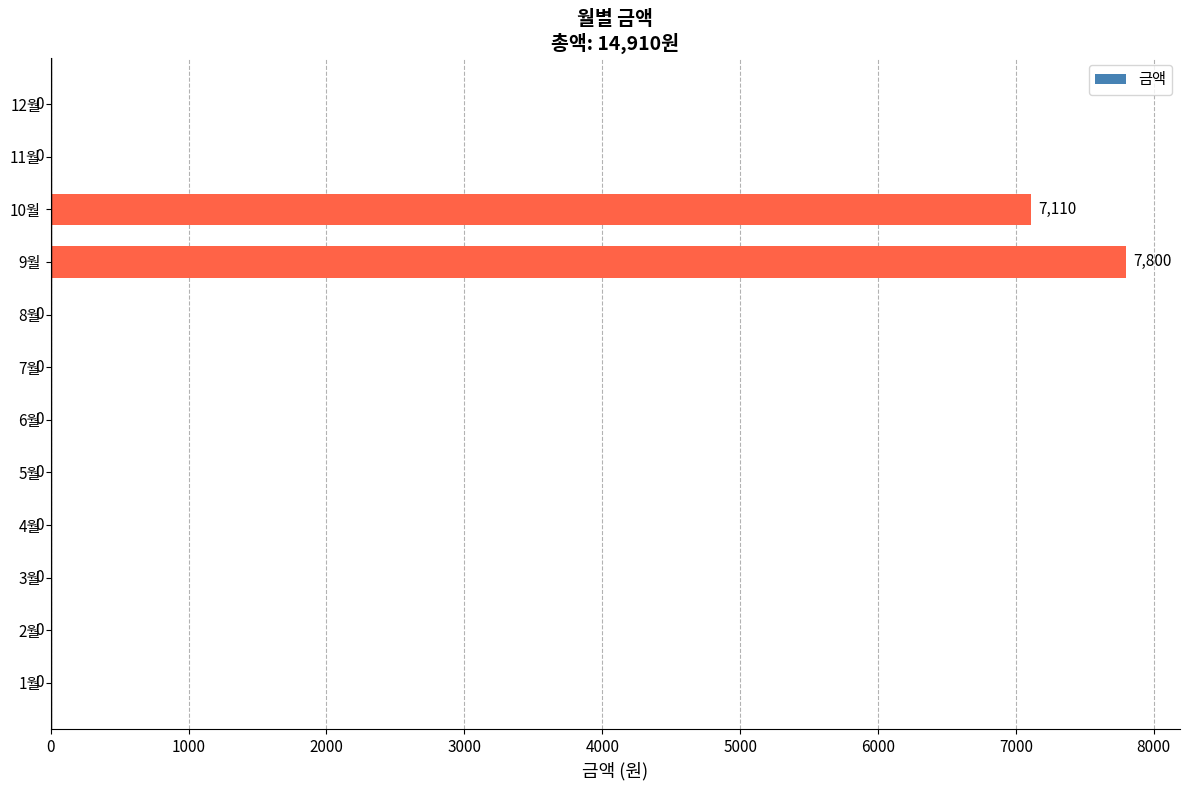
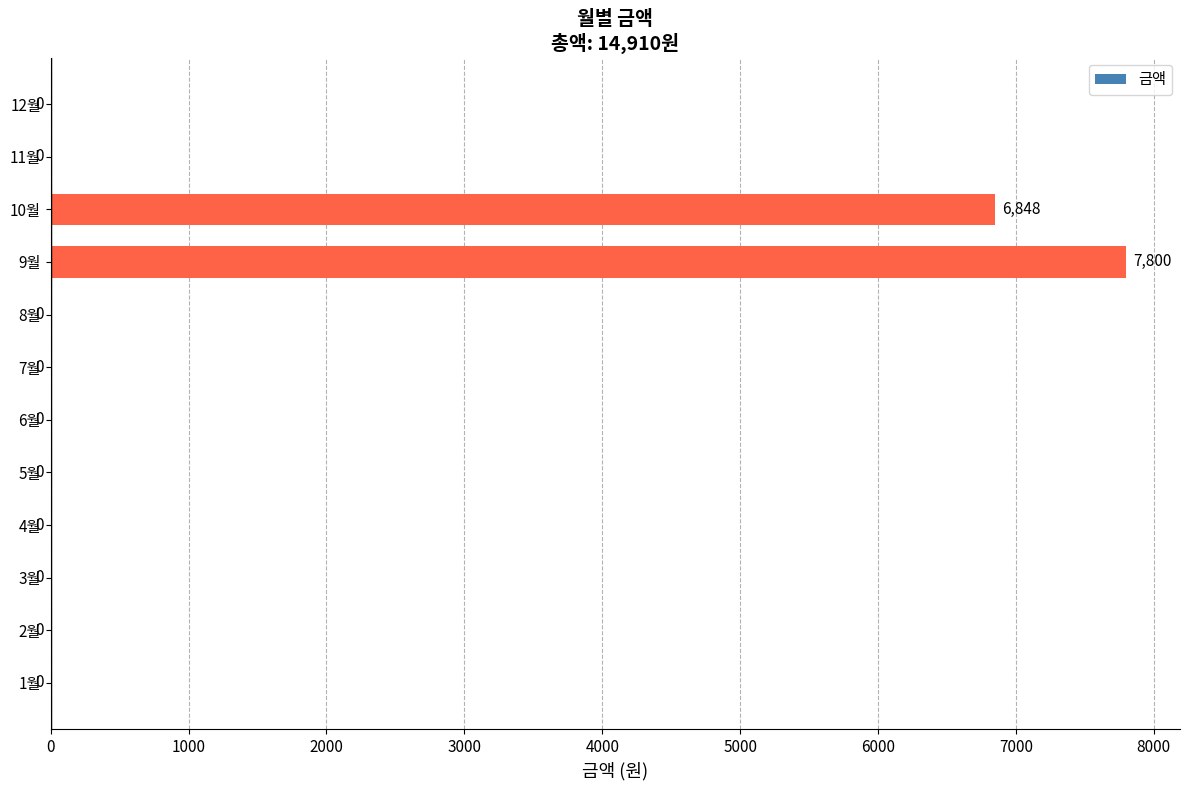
10월: 7,110 -> 6,848
